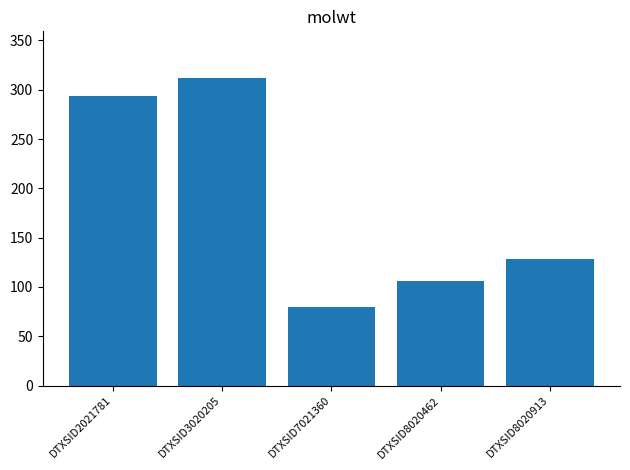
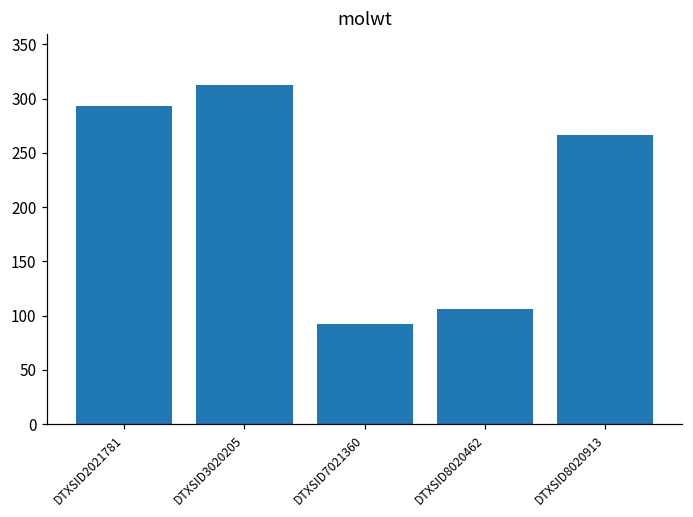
DTXSID7021360: 80 -> 90
DTXSID8020913: 130 -> 270
